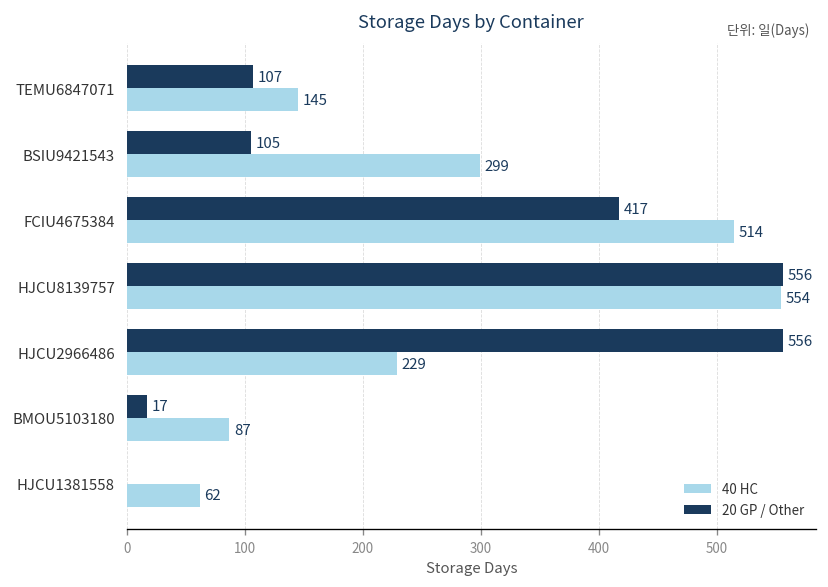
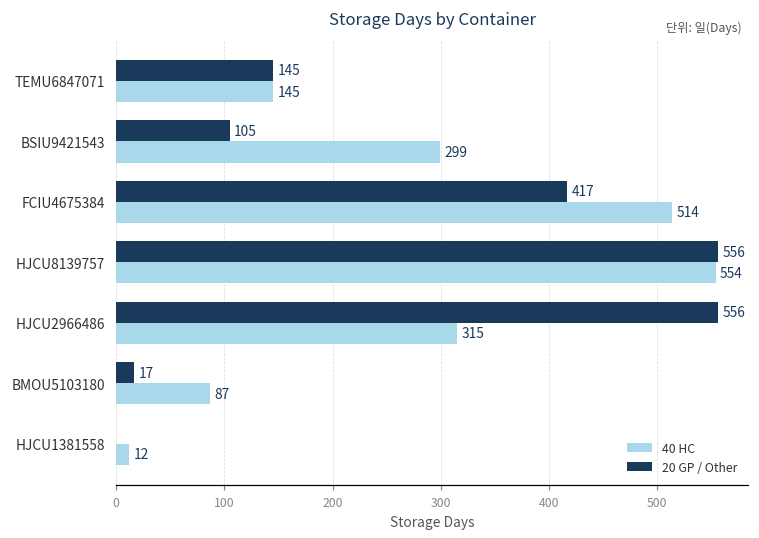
20 GP / Other, TEMU6847071: 107 -> 145
40 HC, HJCU2966486: 229 -> 315
40 HC, HJCU1381558: 62 -> 12
